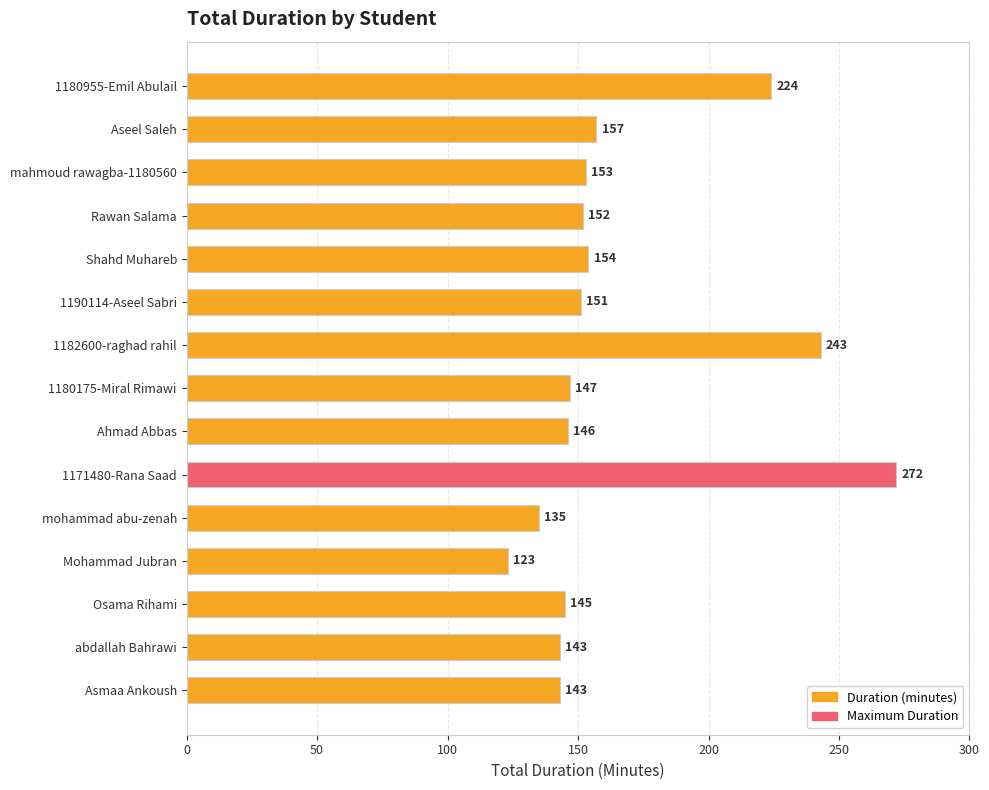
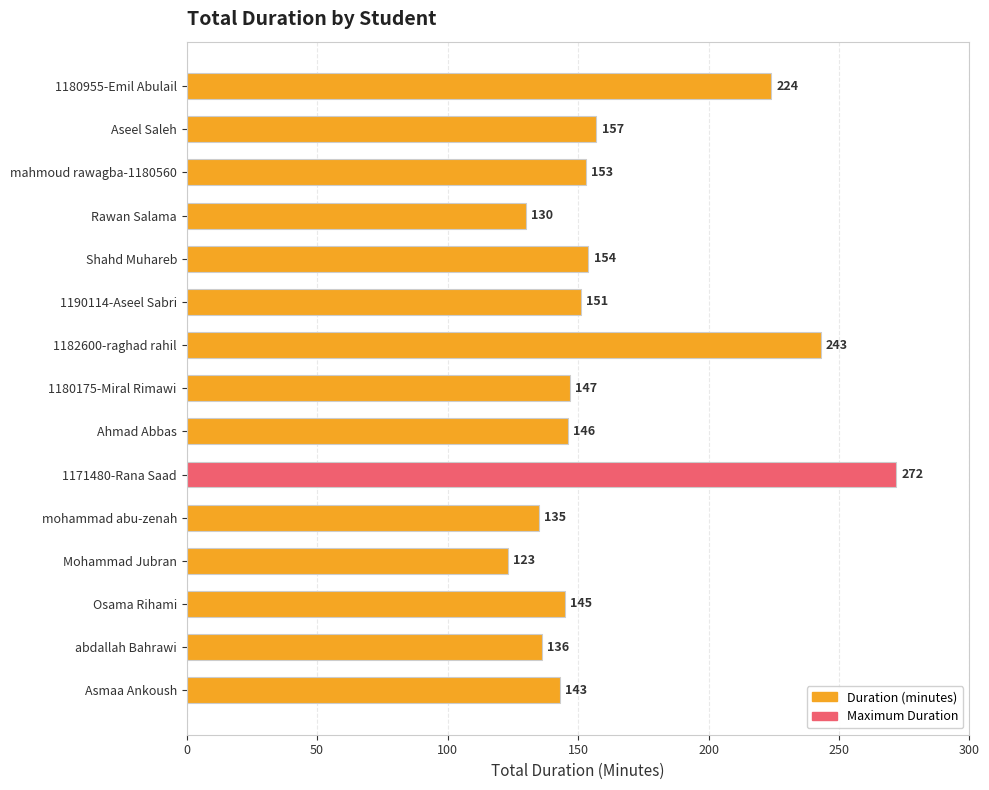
Rawan Salama: 152 -> 130
abdallah Bahrawi: 143 -> 136
